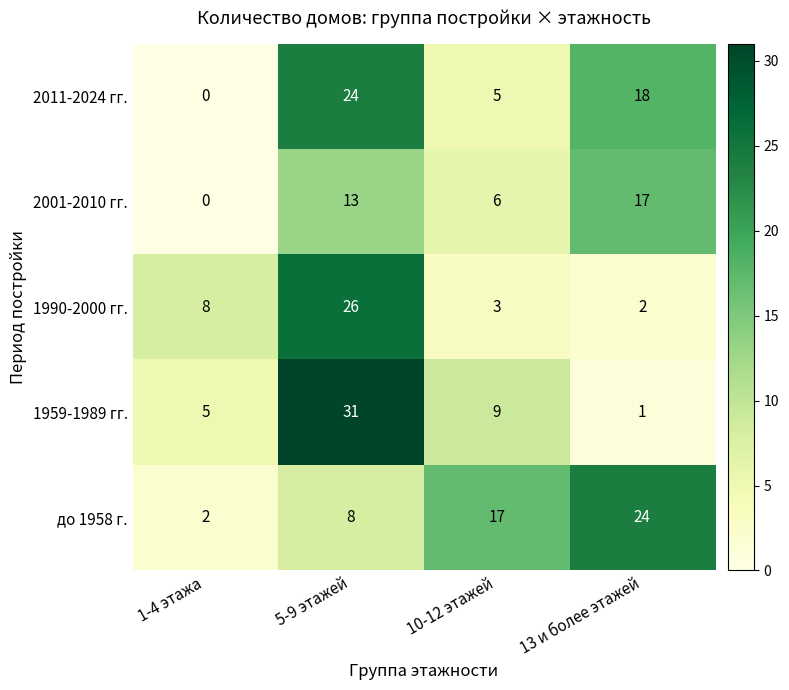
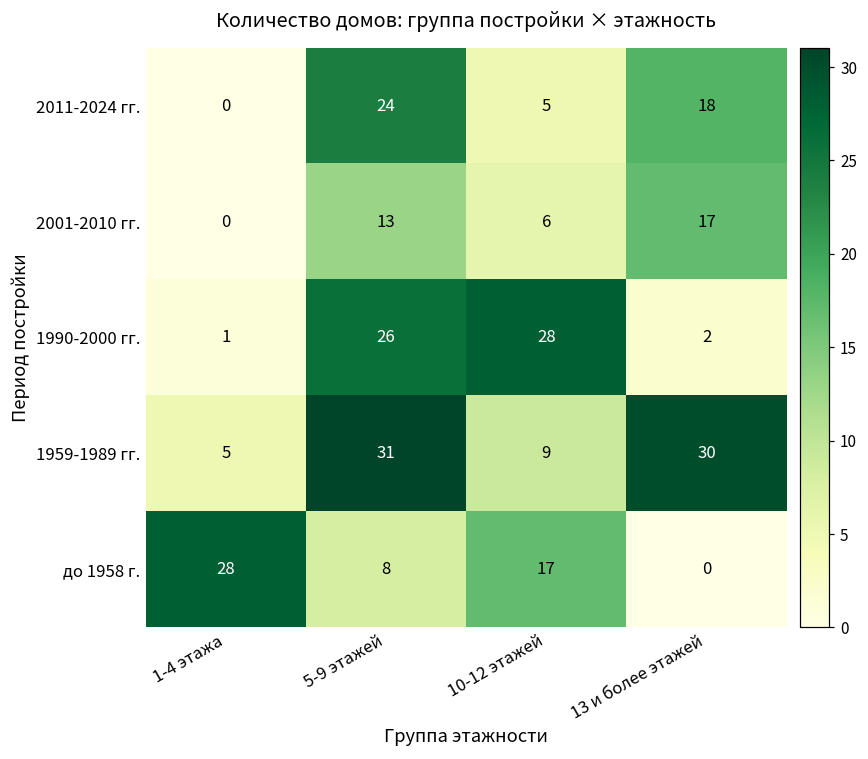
1990-2000 гг., 1-4 этажа: 8 -> 1
1990-2000 гг., 10-12 этажей: 3 -> 28
1959-1989 гг., 13 и более этажей: 1 -> 30
до 1958 г., 1-4 этажа: 2 -> 28
до 1958 г., 13 и более этажей: 24 -> 0
